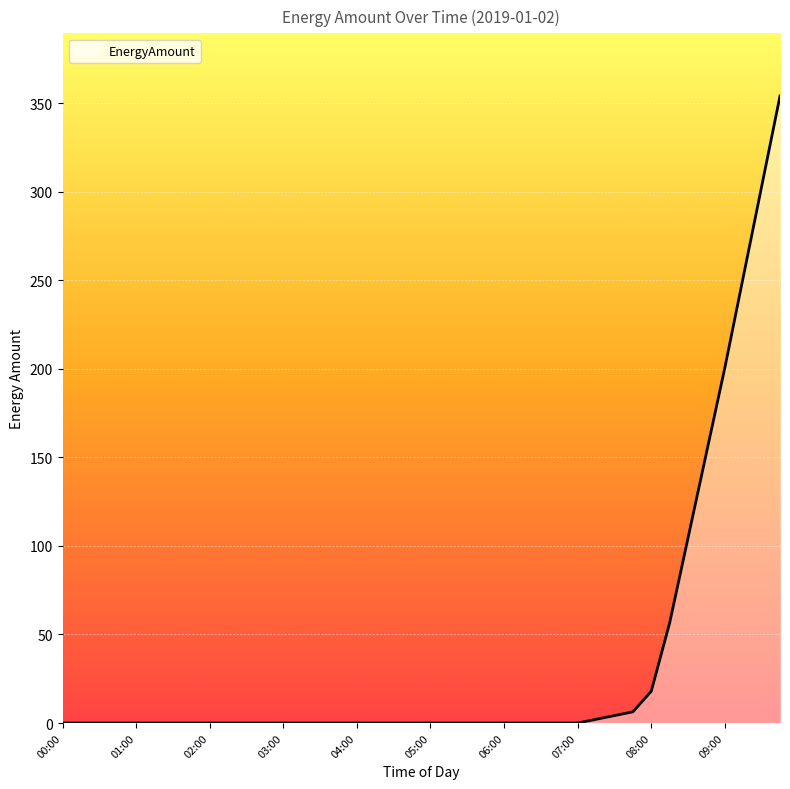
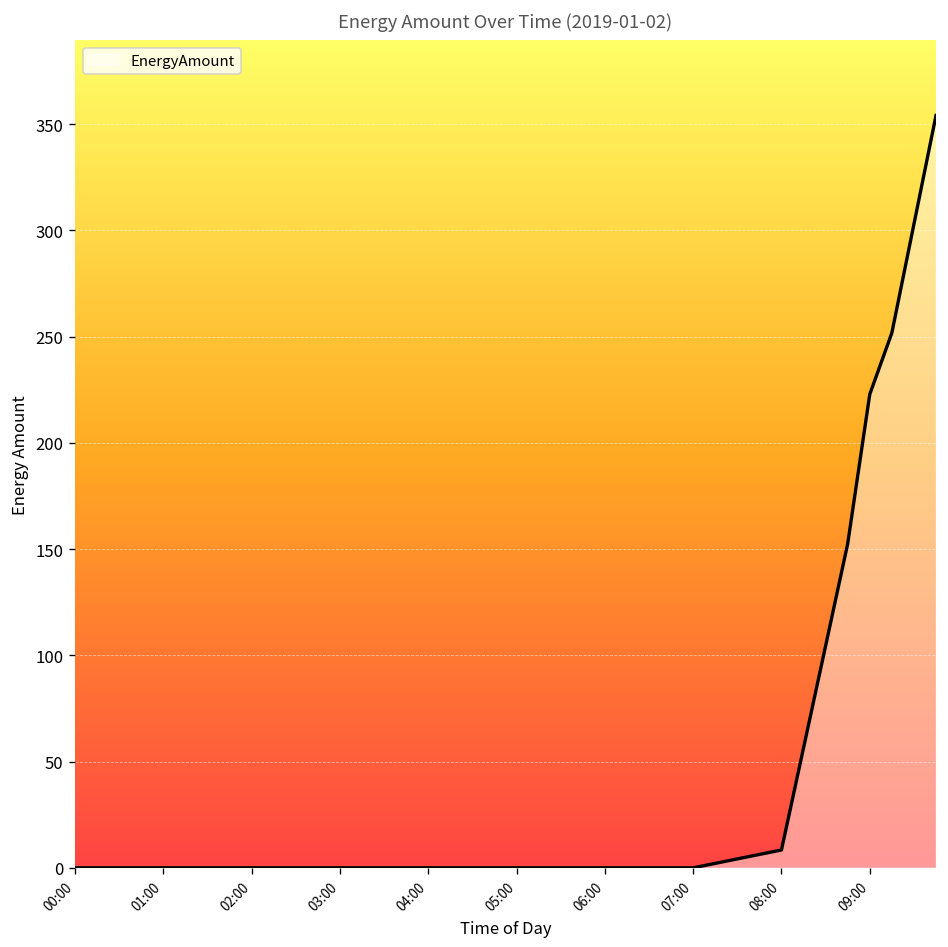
08:00: 18 -> 8
09:00: 201 -> 223
